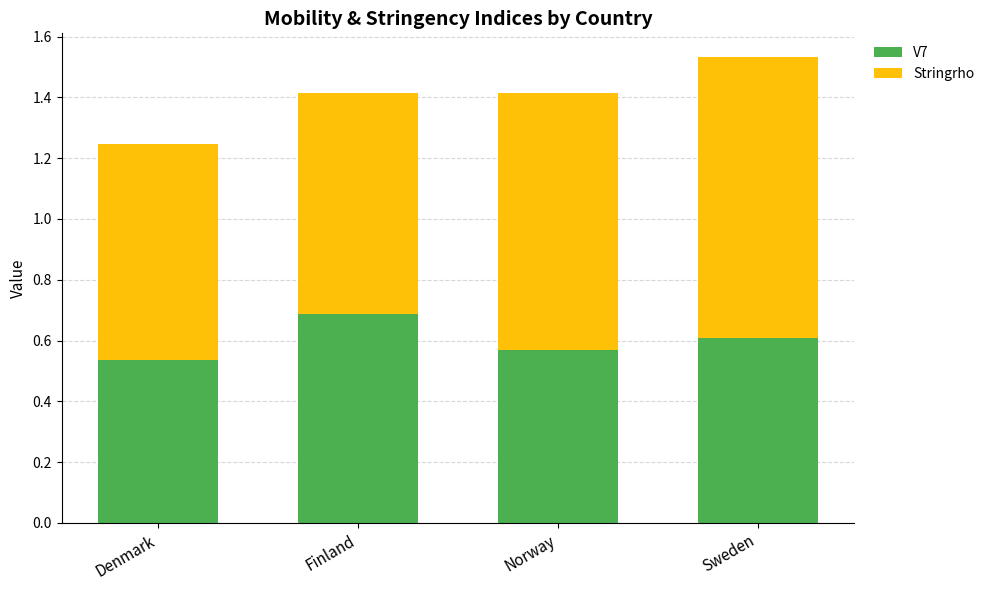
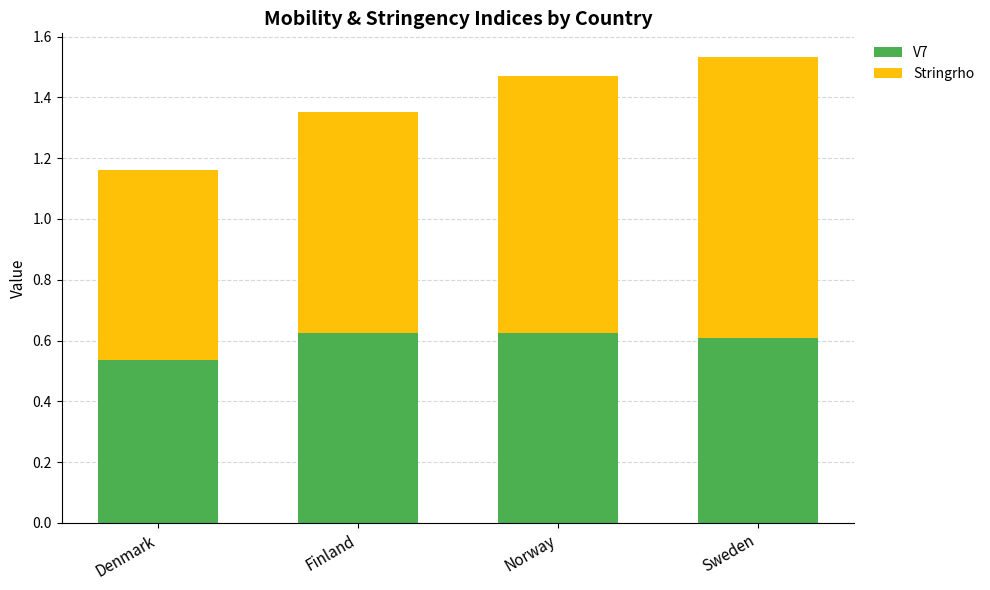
Stringrho, Denmark: 0.71 -> 0.62
V7, Finland: 0.69 -> 0.63
V7, Norway: 0.57 -> 0.63
